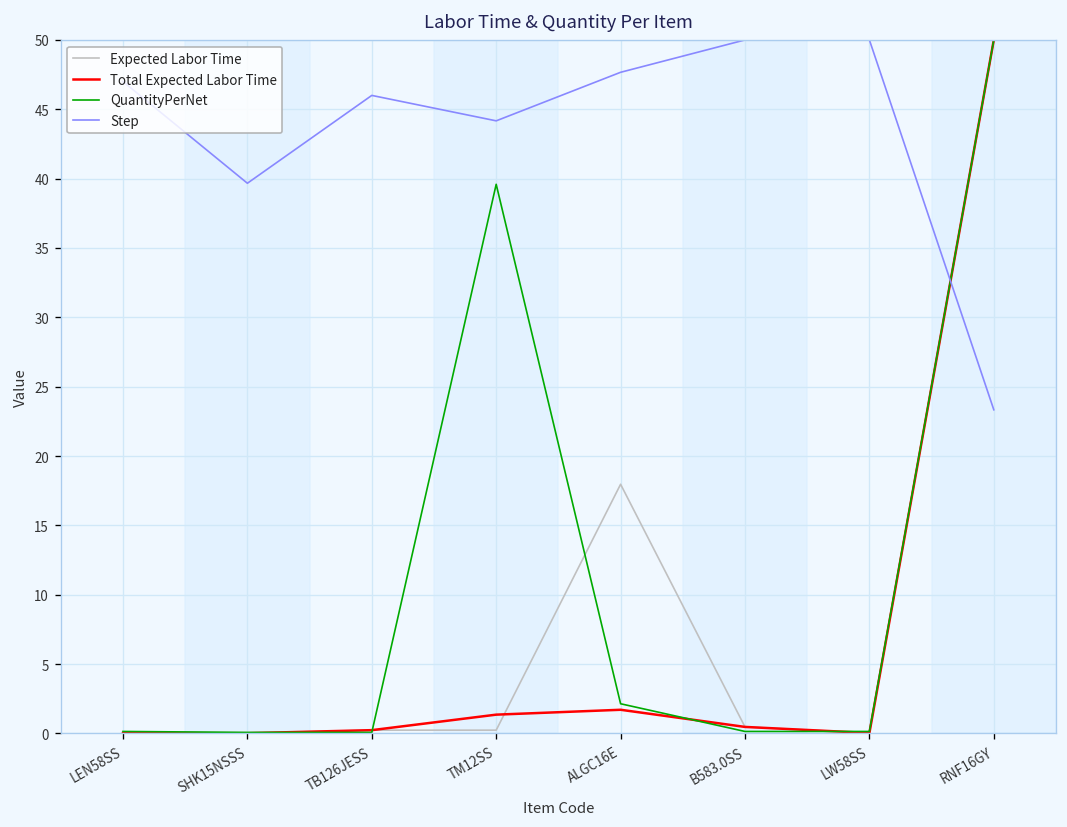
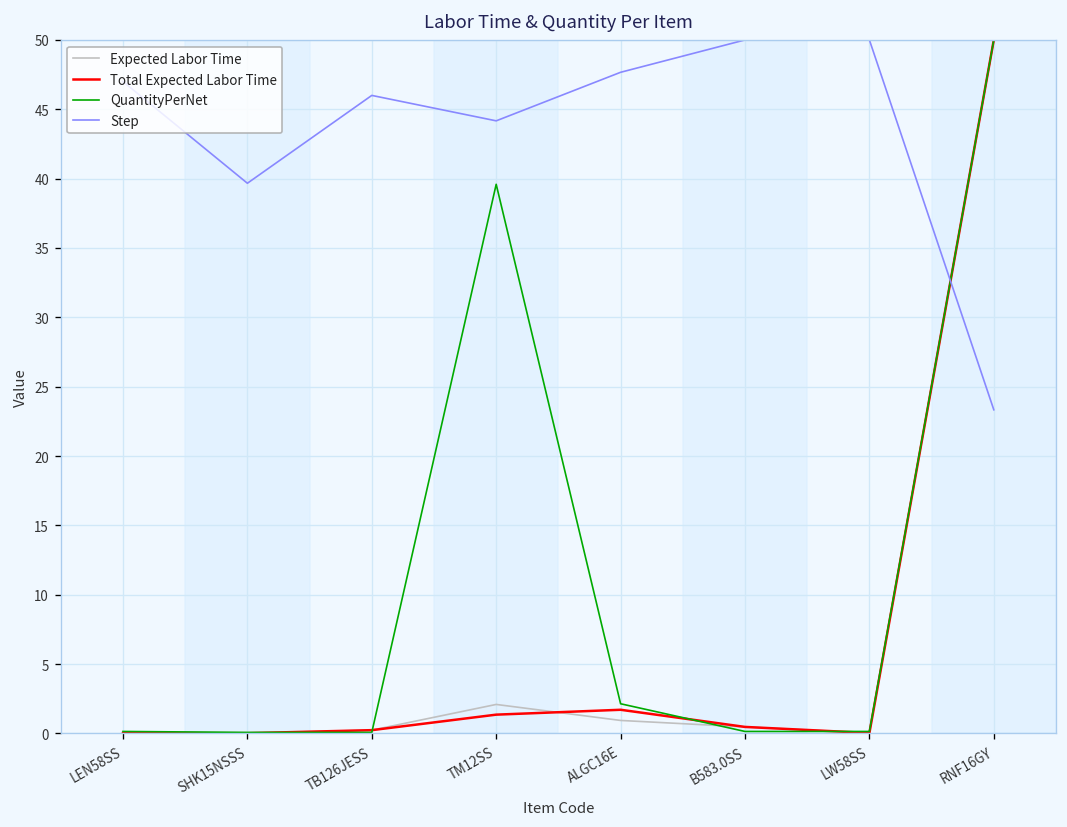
Expected Labor Time, TM12SS: 0.2 -> 2.1
Expected Labor Time, ALGC16E: 18.0 -> 0.9
